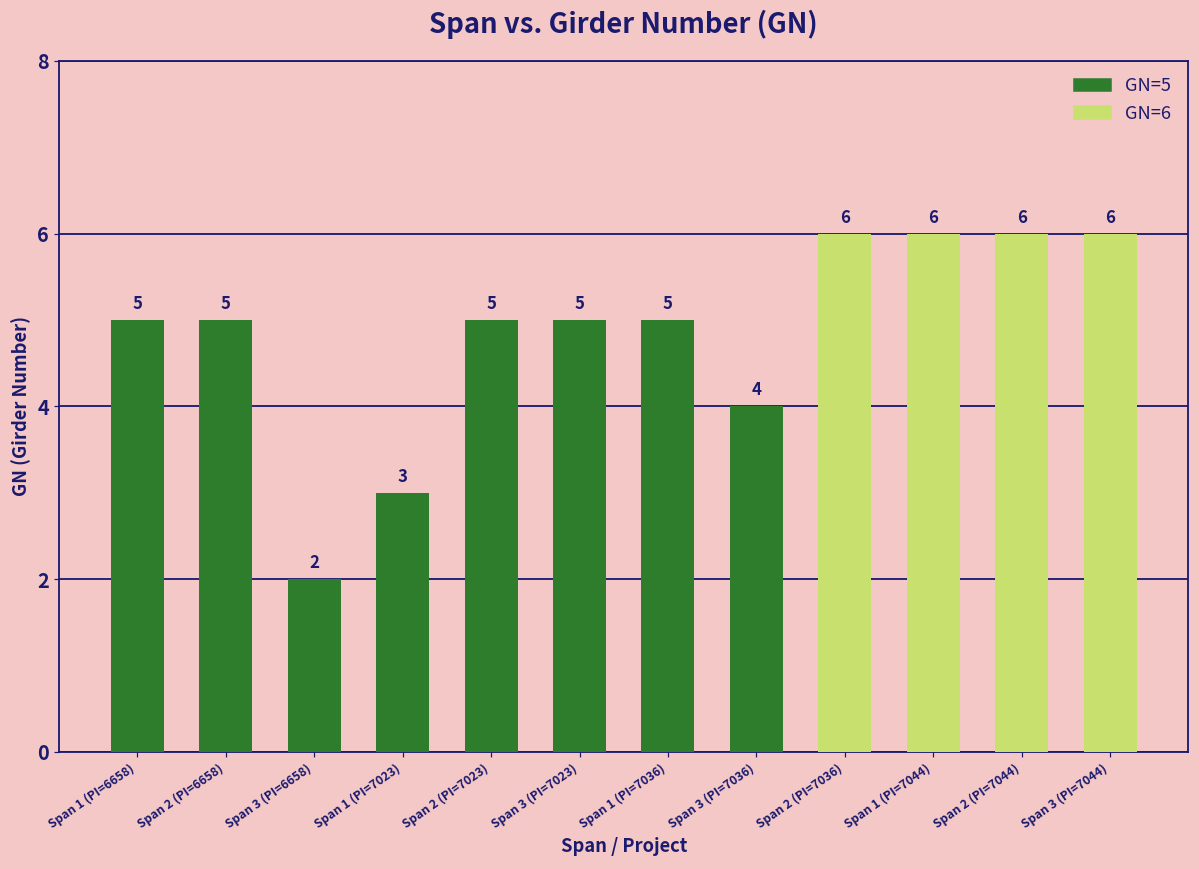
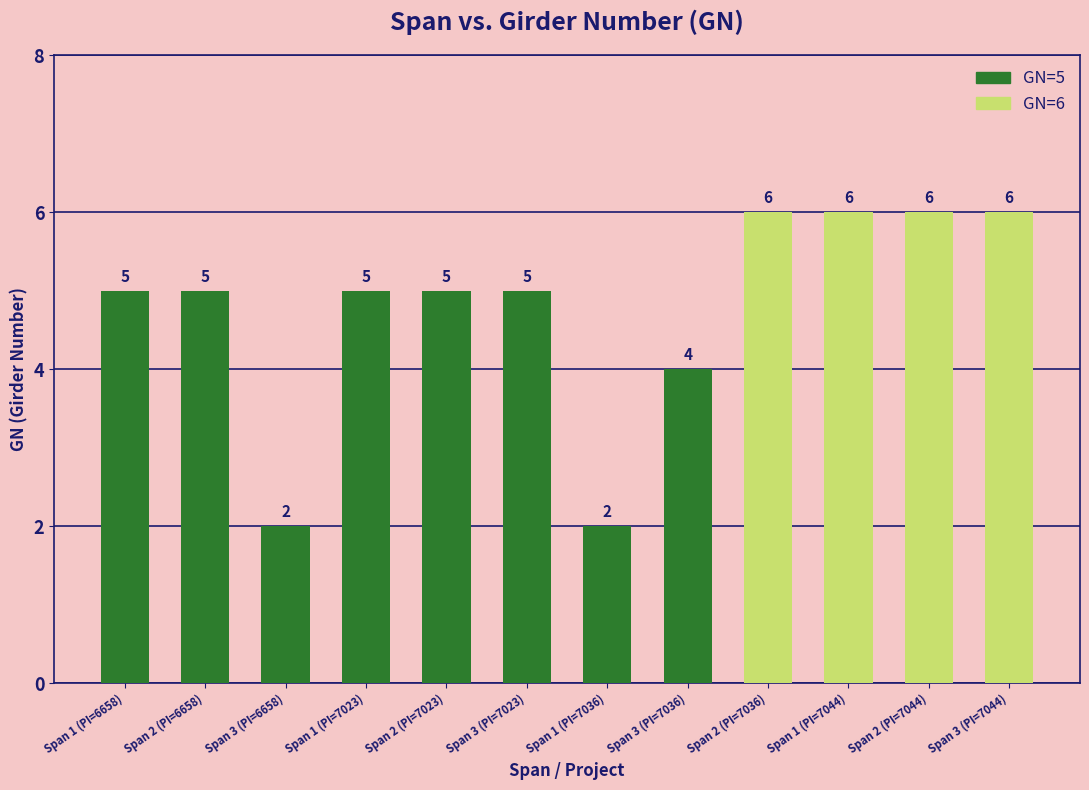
GN=5, Span 1 (PI=7023): 3 -> 5
GN=5, Span 1 (PI=7036): 5 -> 2
